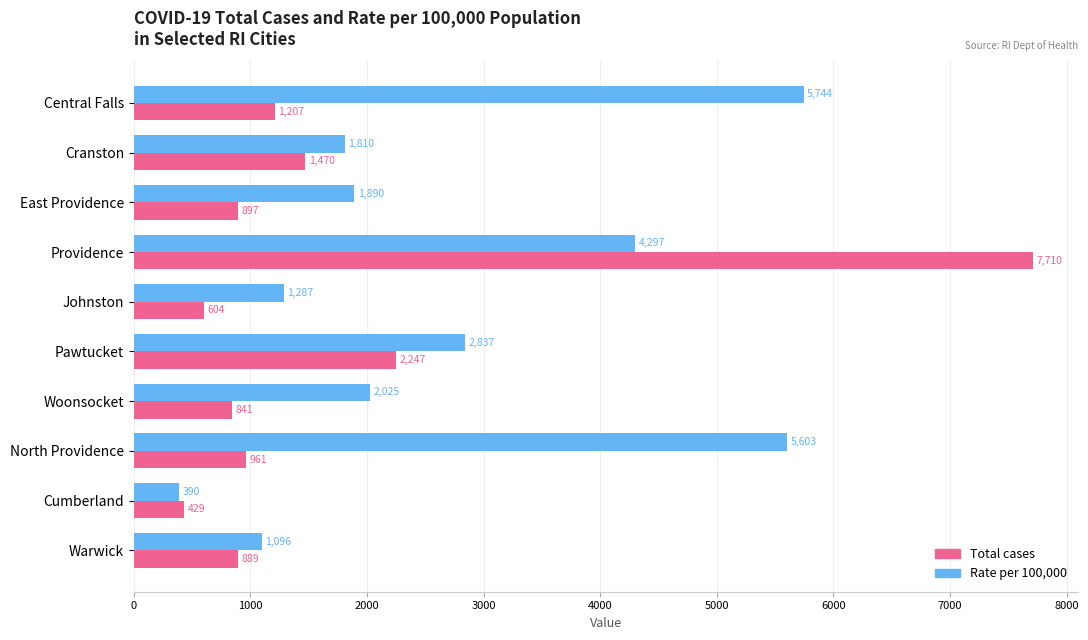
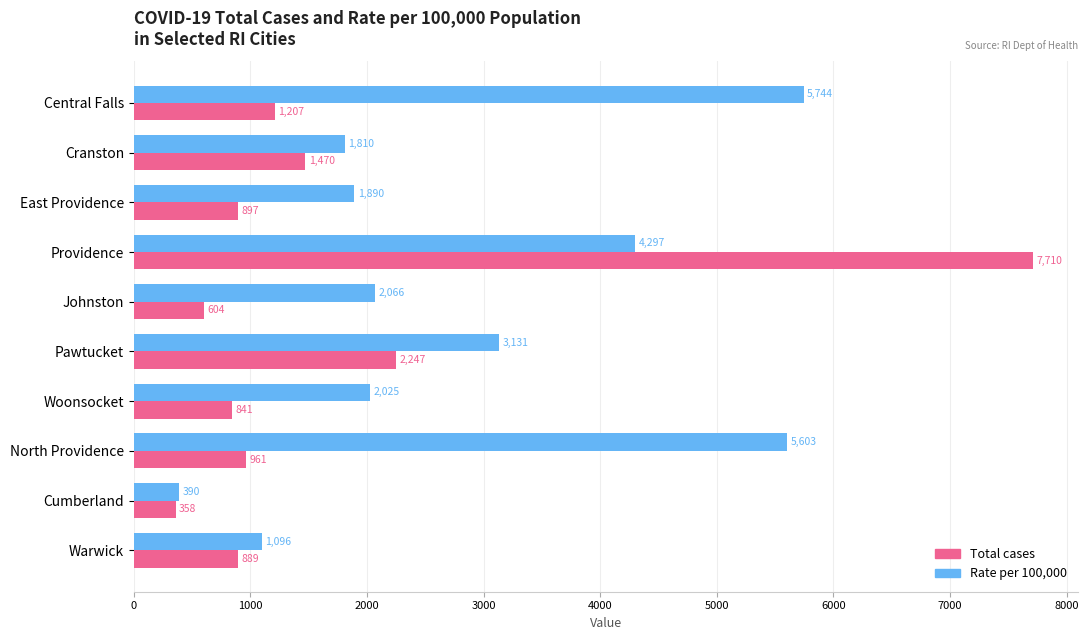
Rate per 100,000, Johnston: 1,287 -> 2,066
Rate per 100,000, Pawtucket: 2,837 -> 3,131
Total cases, Cumberland: 429 -> 358
